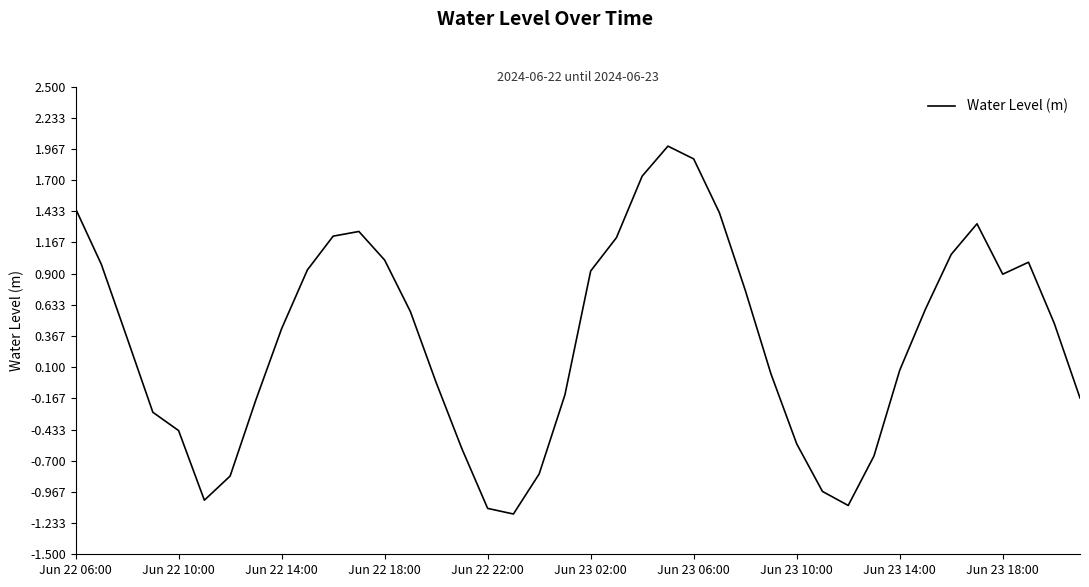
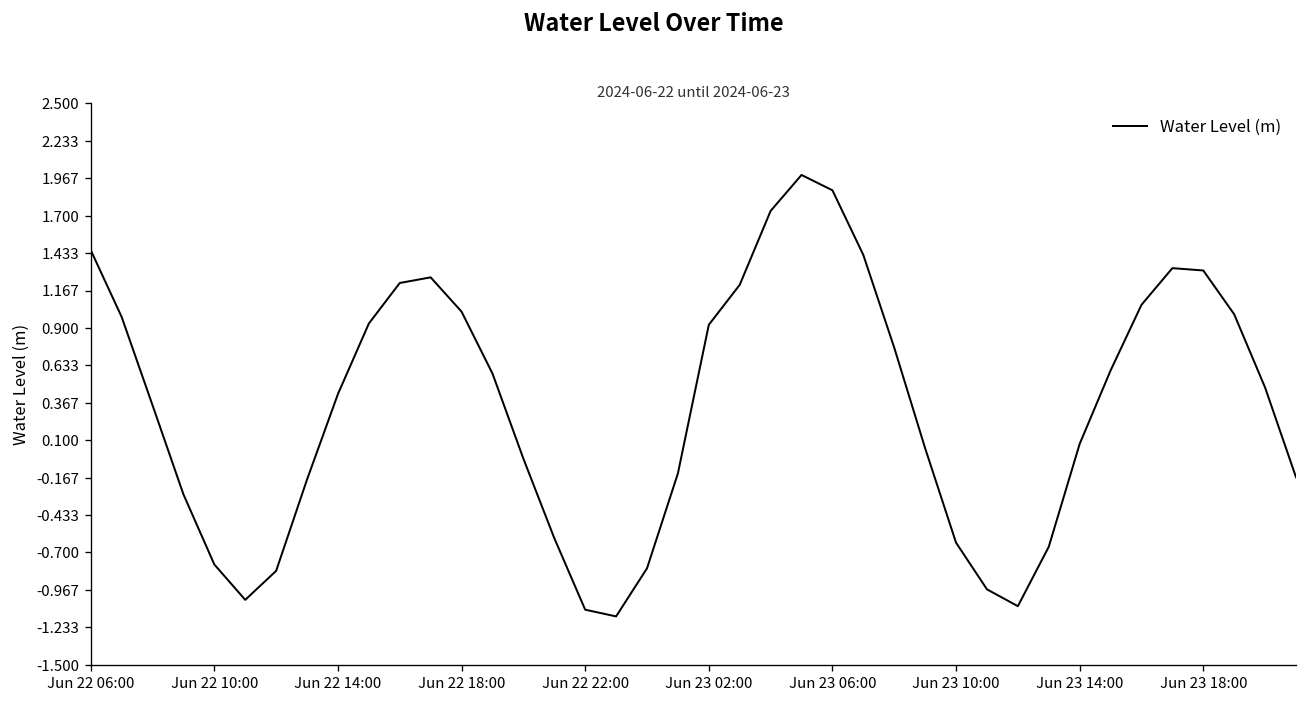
Jun 22 10:00: -0.44 -> -0.79
Jun 23 10:00: -0.56 -> -0.63
Jun 23 18:00: 0.90 -> 1.31
